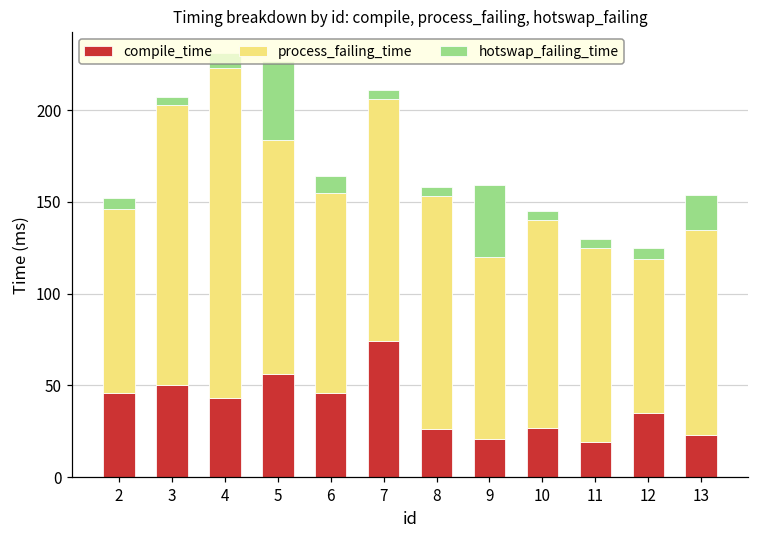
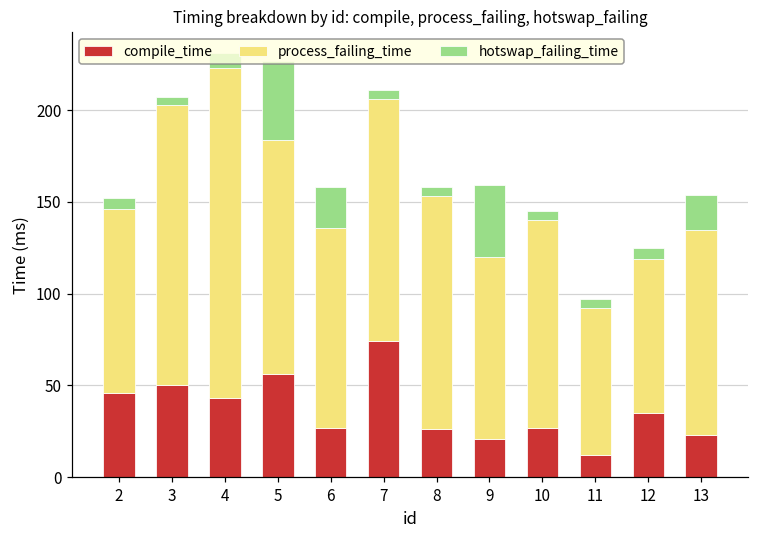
compile_time, 6: 46 -> 27
hotswap_failing_time, 6: 9 -> 22
compile_time, 11: 19 -> 12
process_failing_time, 11: 106 -> 80
